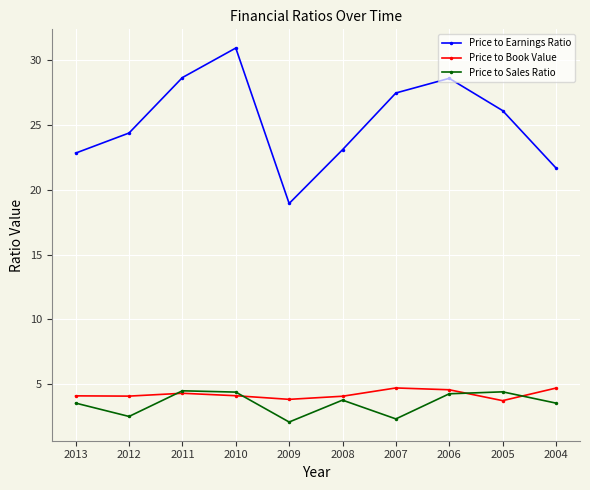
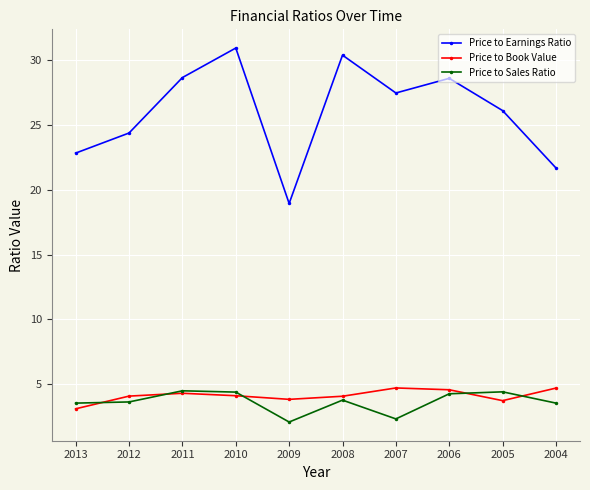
Price to Book Value, 2013: 4.1 -> 3.1
Price to Sales Ratio, 2012: 2.5 -> 3.6
Price to Earnings Ratio, 2008: 23.1 -> 30.4
